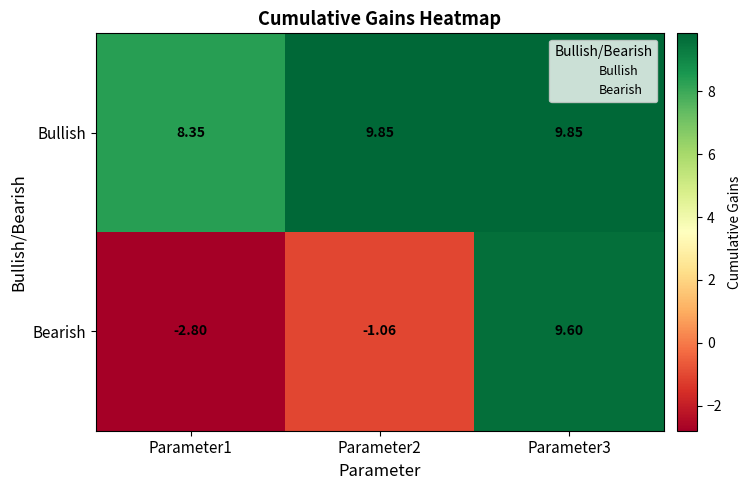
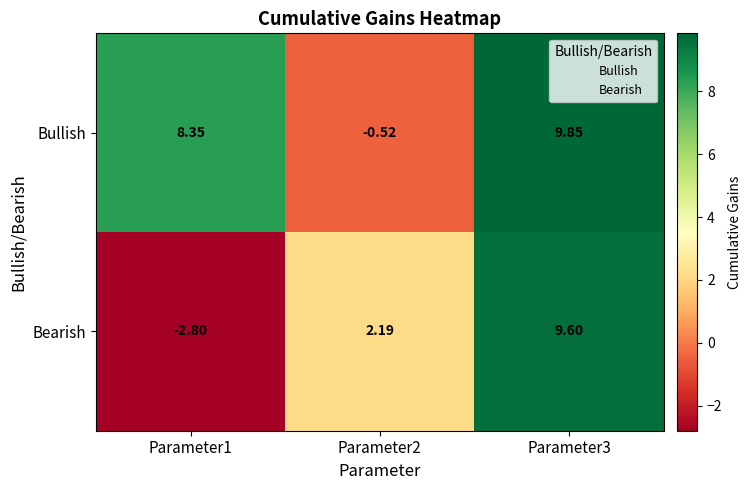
Bullish, Parameter2: 9.85 -> -0.52
Bearish, Parameter2: -1.06 -> 2.19
